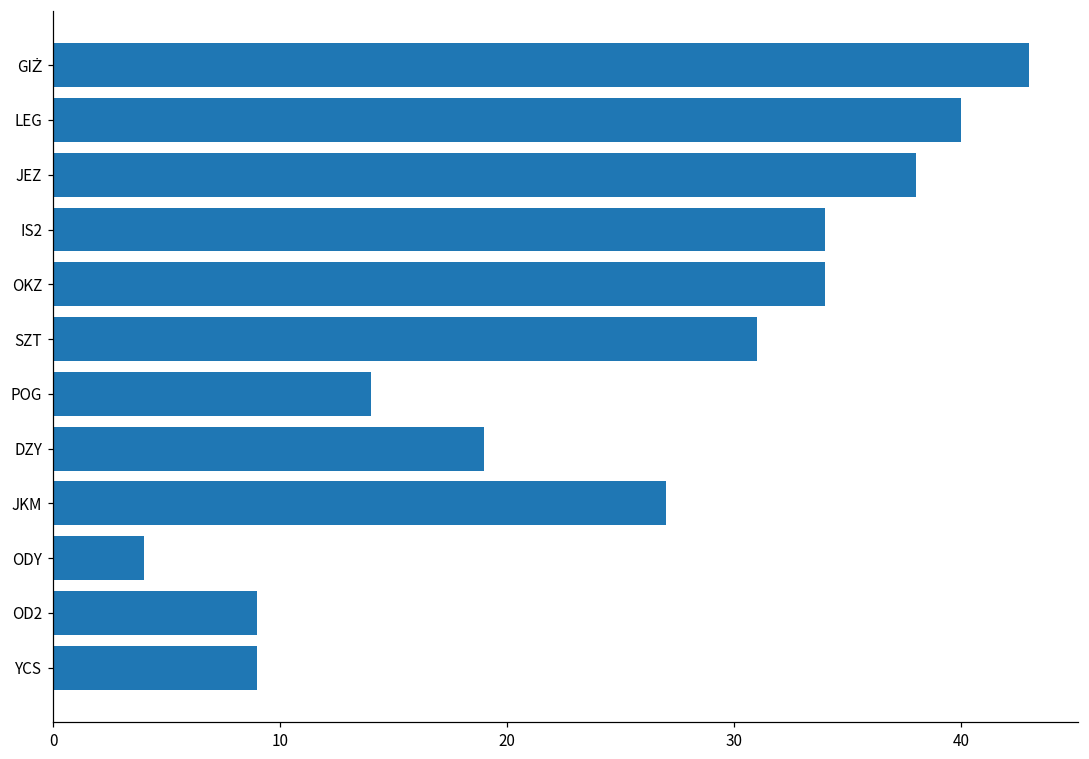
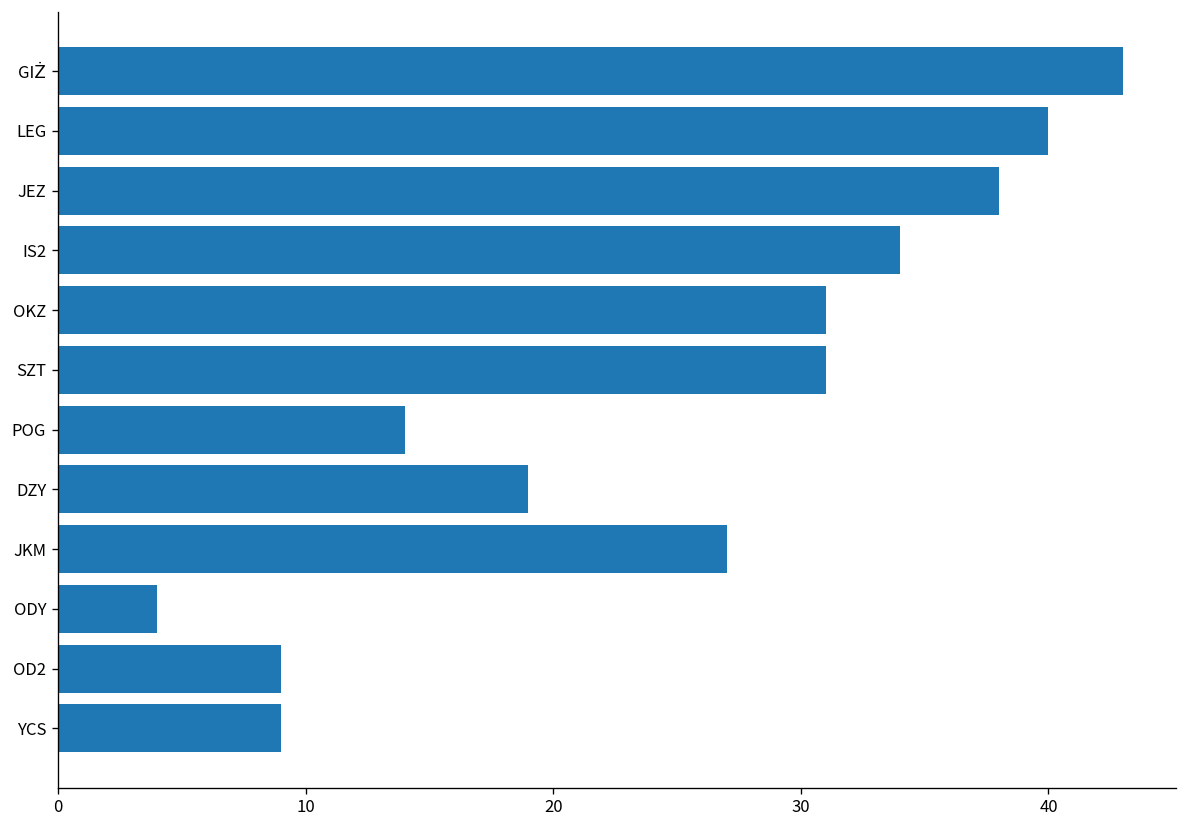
OKZ: 34 -> 31
